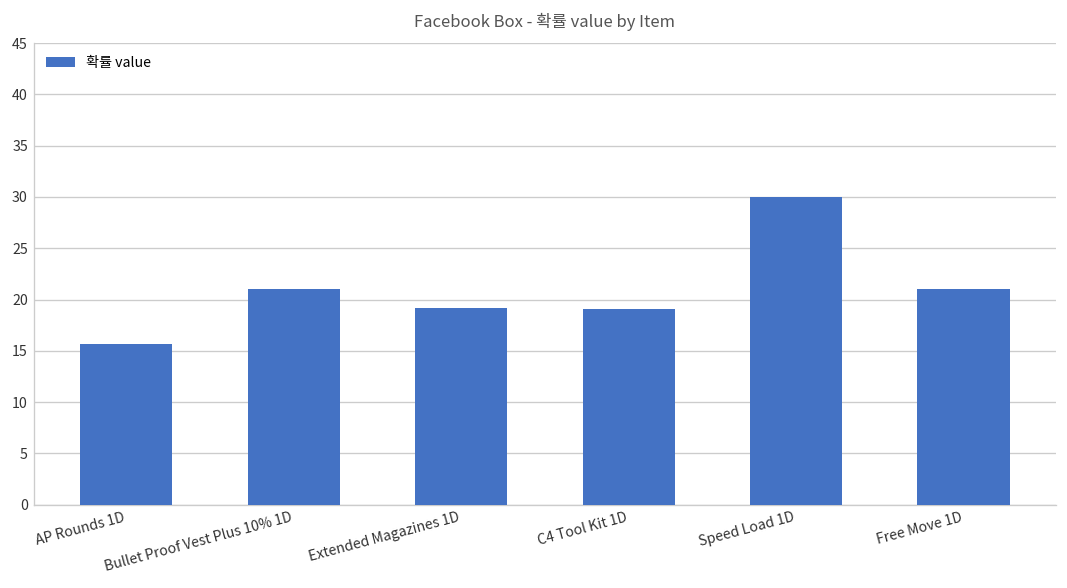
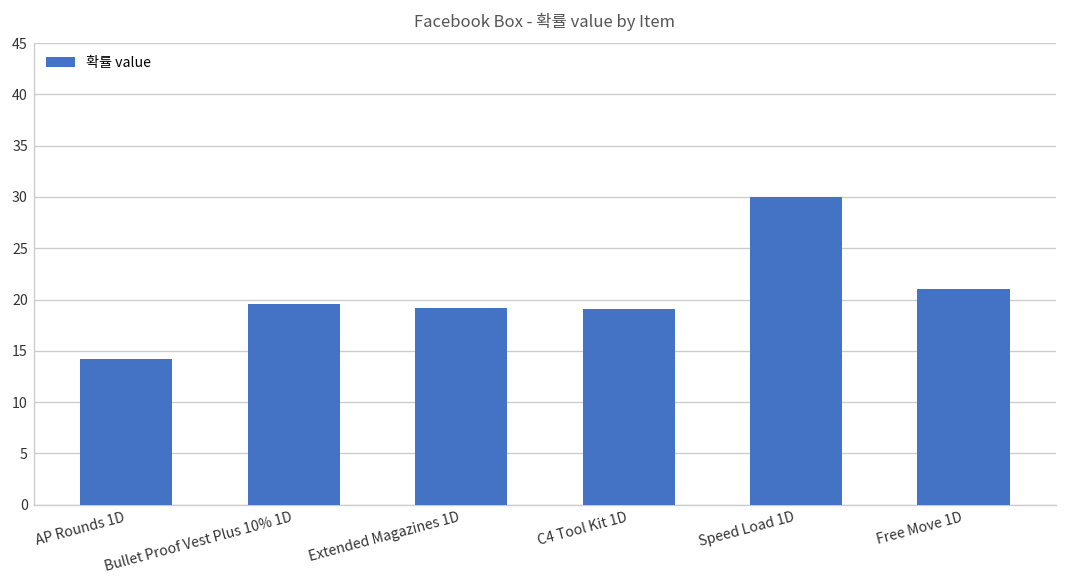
AP Rounds 1D: 16 -> 14
Bullet Proof Vest Plus 10% 1D: 21 -> 20
